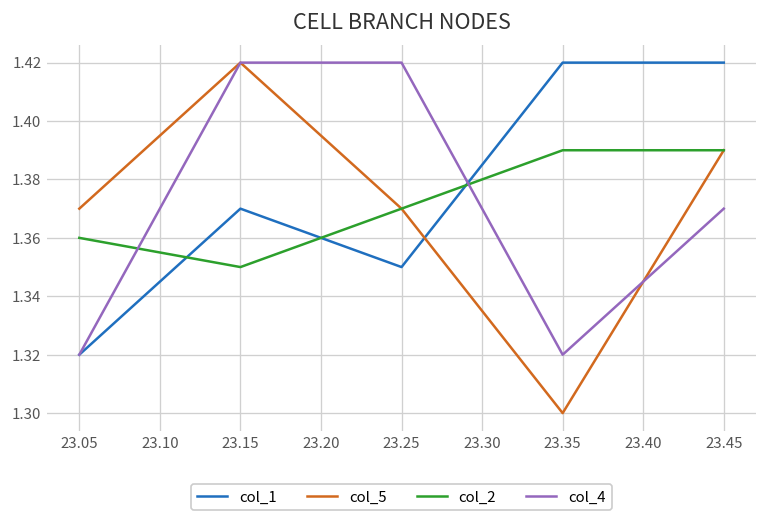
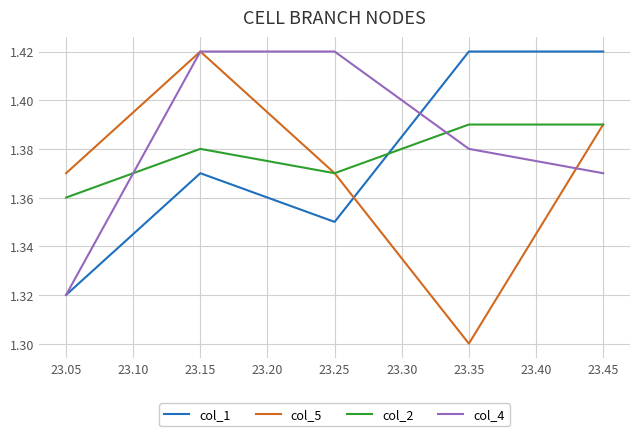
col_2, 23.15: 1.35 -> 1.38
col_4, 23.35: 1.32 -> 1.38
